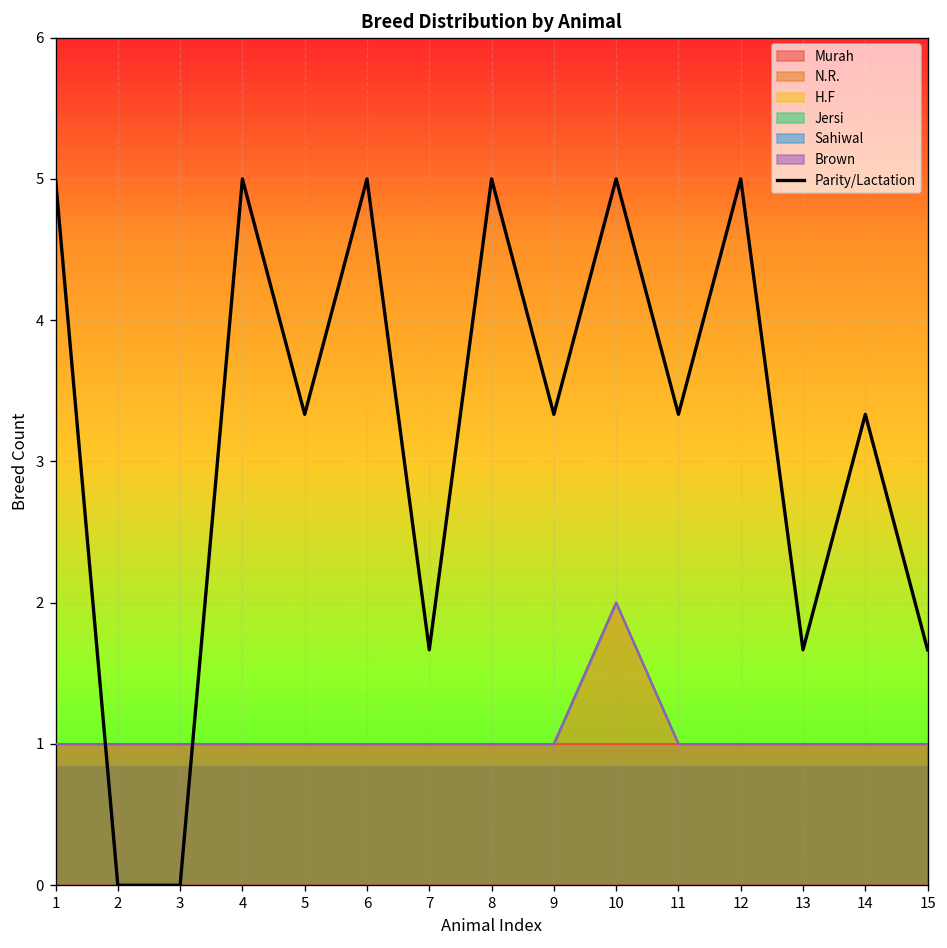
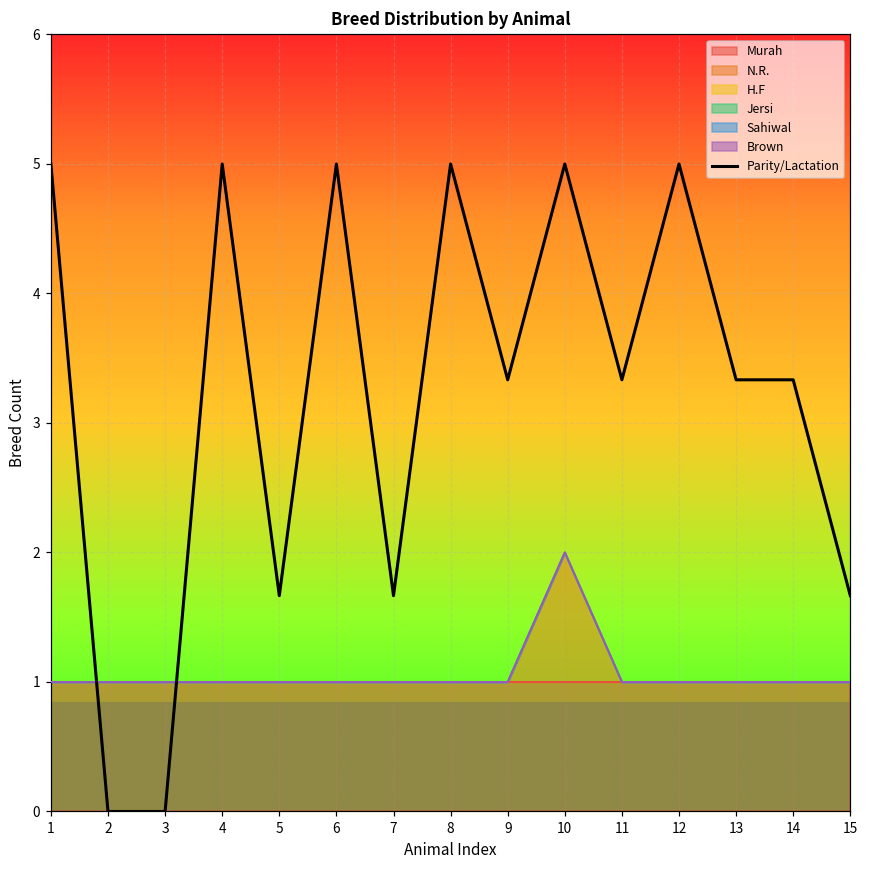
Parity/Lactation, 5: 3.33 -> 1.67
Parity/Lactation, 13: 1.67 -> 3.33
